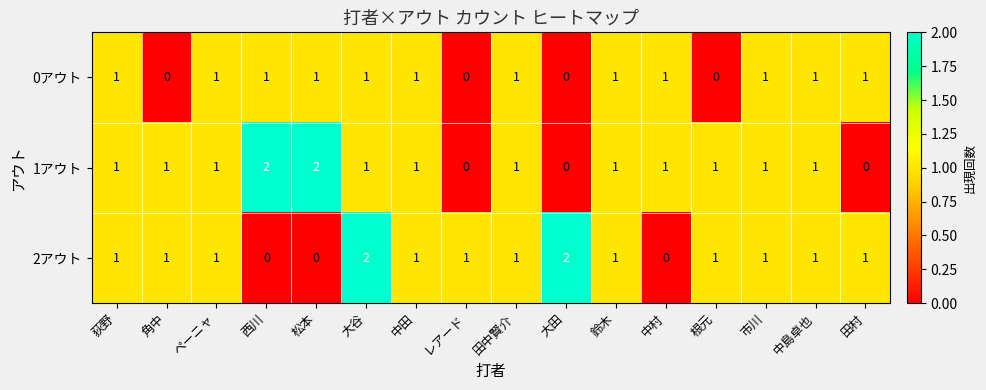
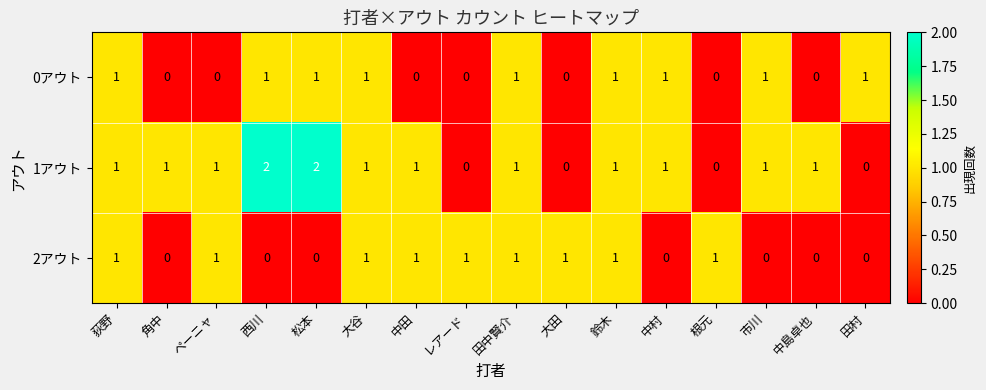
0アウト, ペーニャ: 1 -> 0
0アウト, 中田: 1 -> 0
0アウト, 中島卓也: 1 -> 0
1アウト, 根元: 1 -> 0
2アウト, 角中: 1 -> 0
2アウト, 大谷: 2 -> 1
2アウト, 大田: 2 -> 1
2アウト, 市川: 1 -> 0
2アウト, 中島卓也: 1 -> 0
2アウト, 田村: 1 -> 0
